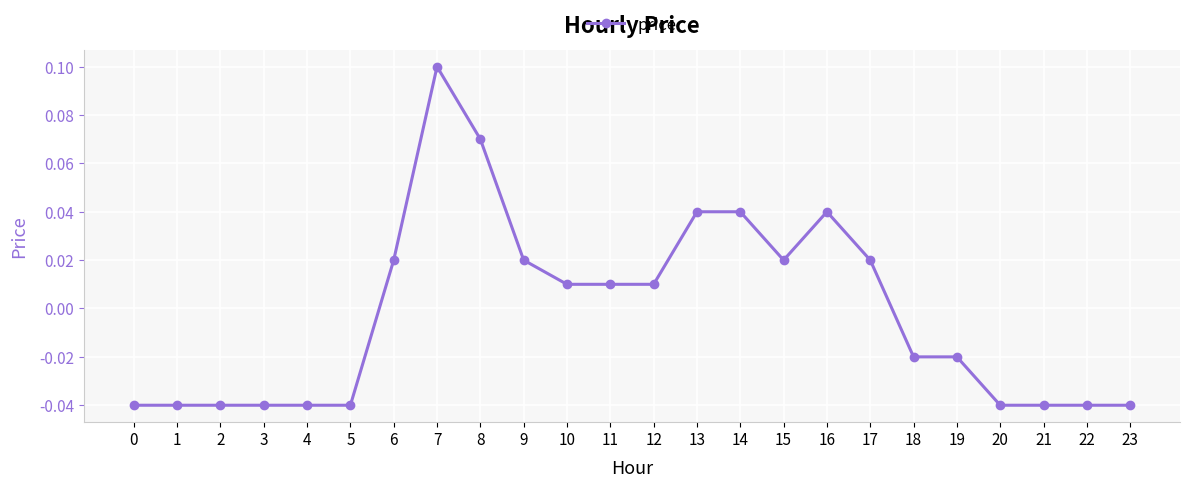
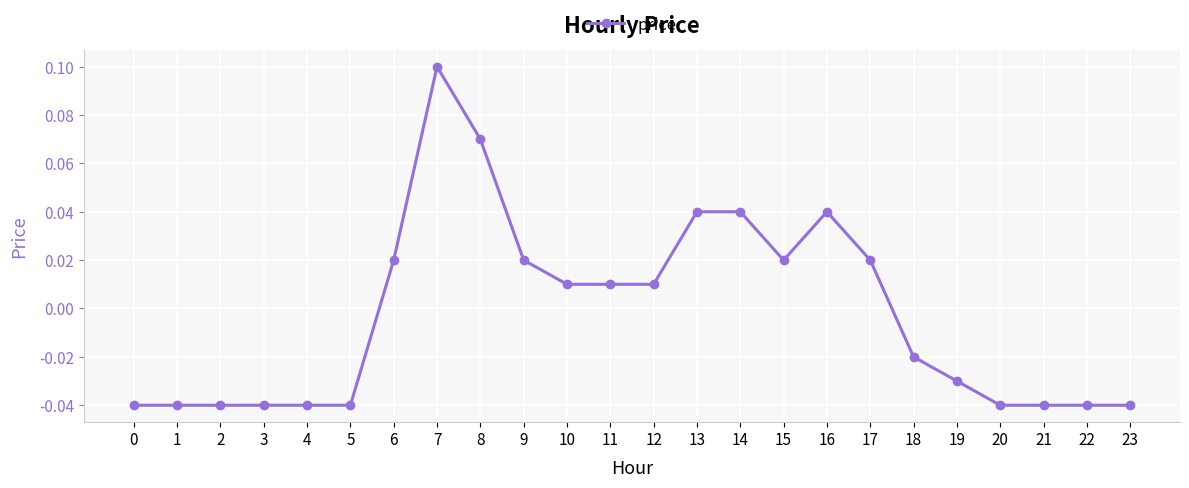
19: -0.02 -> -0.03
